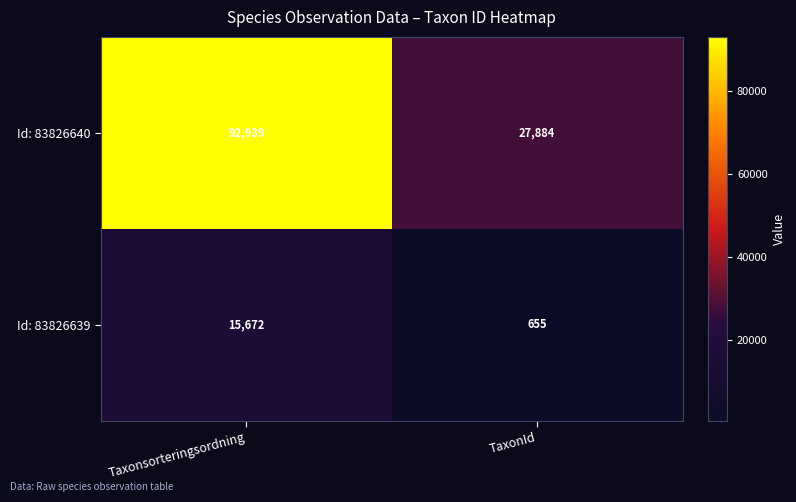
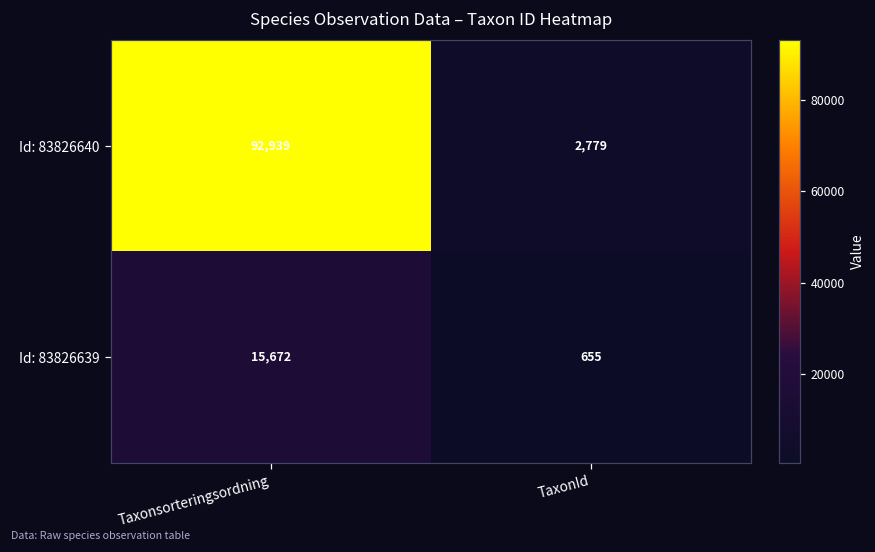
Id: 83826640, TaxonId: 27,884 -> 2,779
